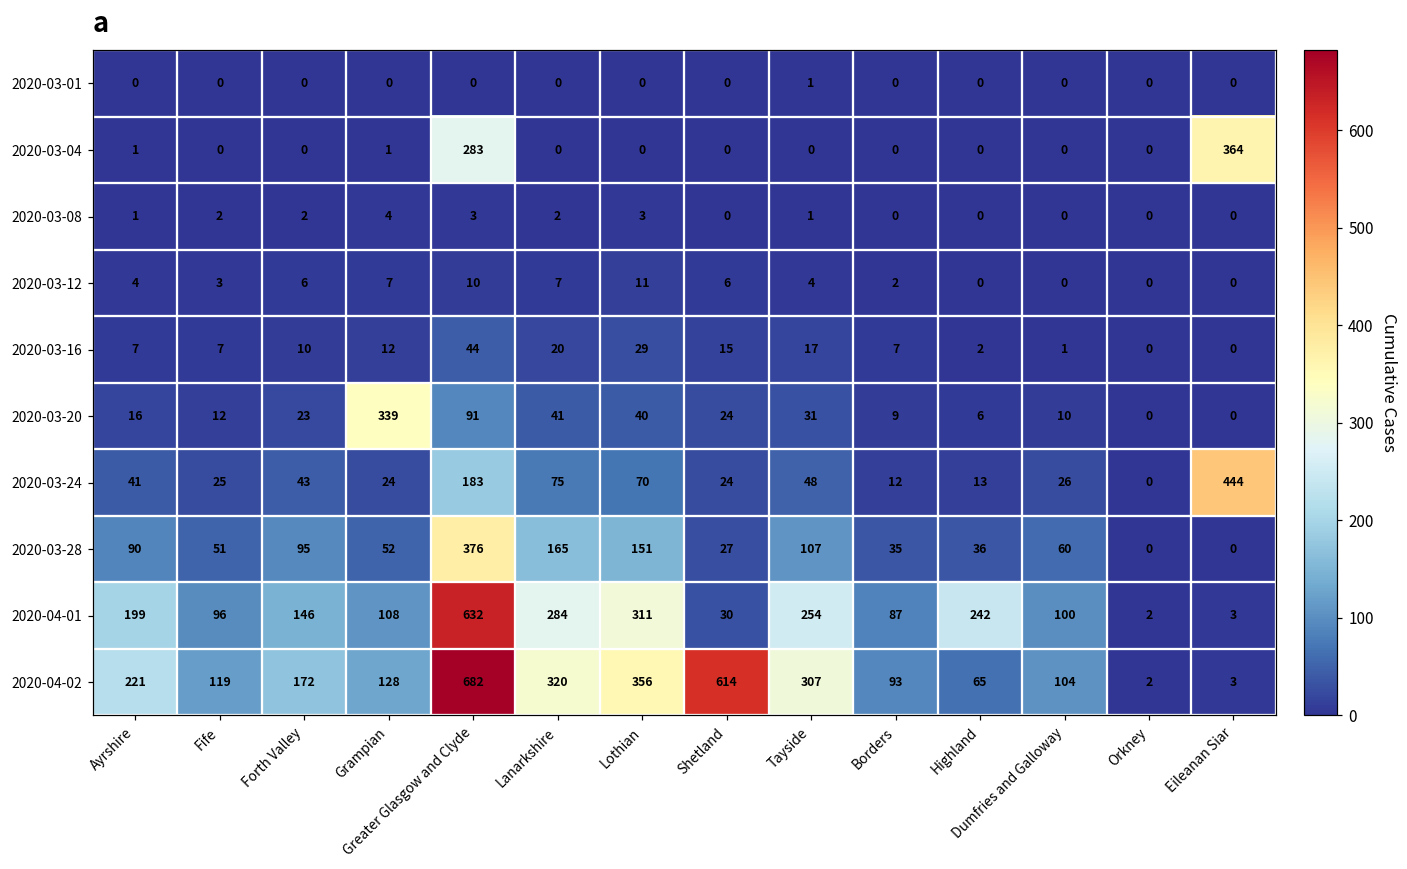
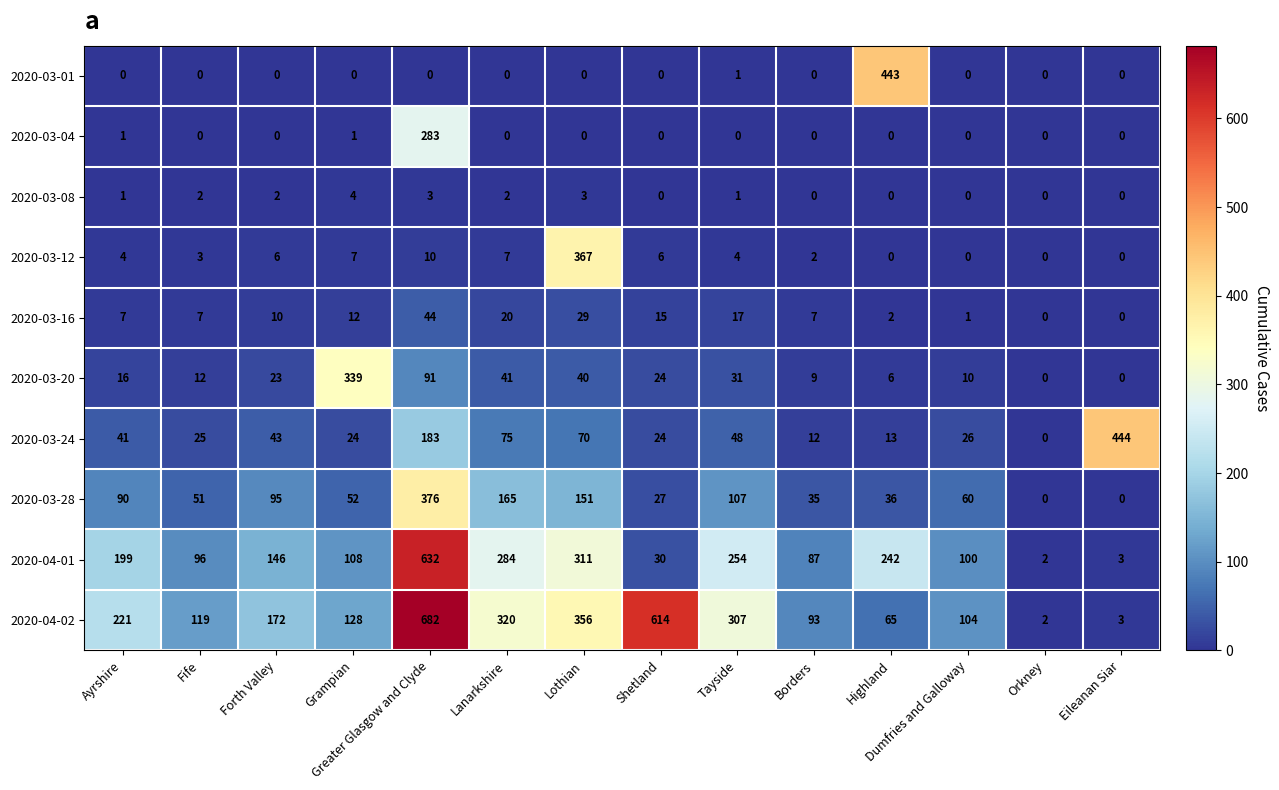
2020-03-01, Highland: 0 -> 443
2020-03-04, Eileanan Siar: 364 -> 0
2020-03-12, Lothian: 11 -> 367
